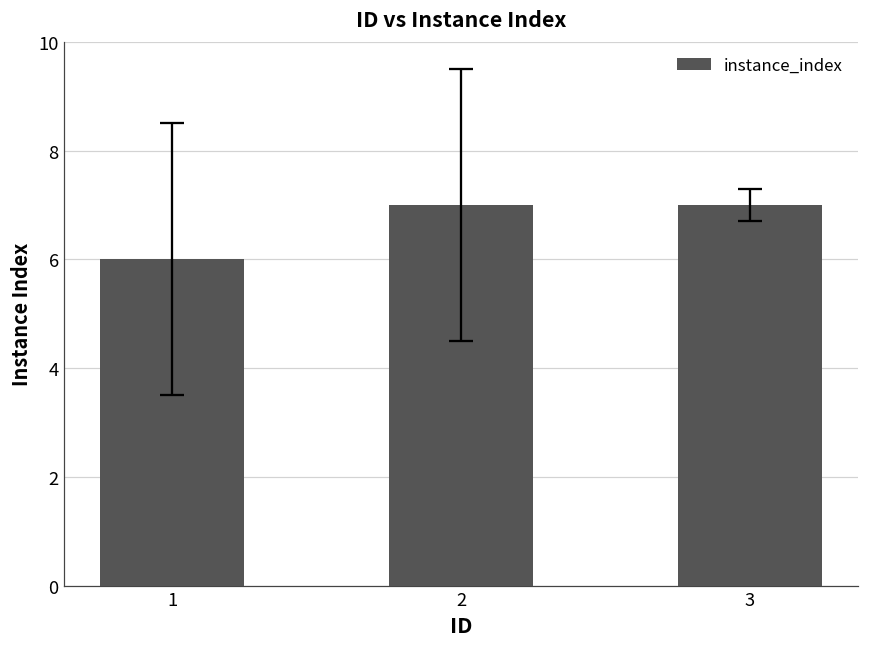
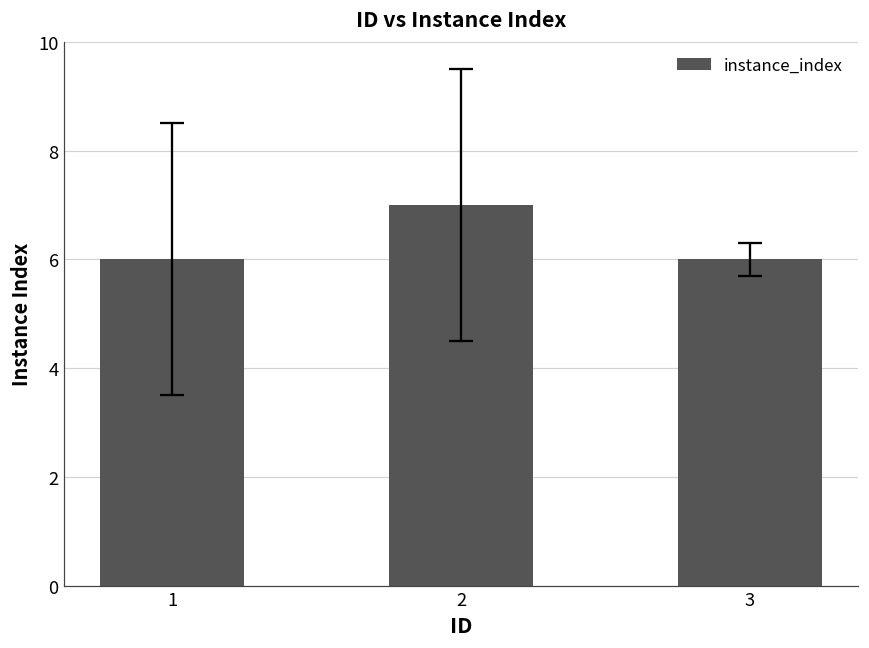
instance_index, 3: 7 -> 6
